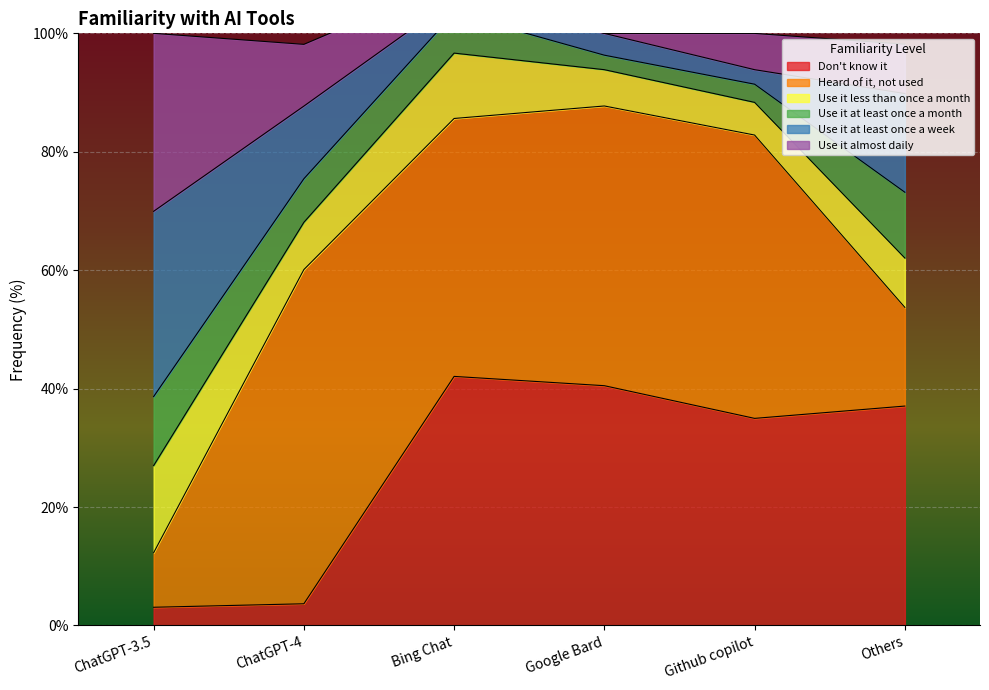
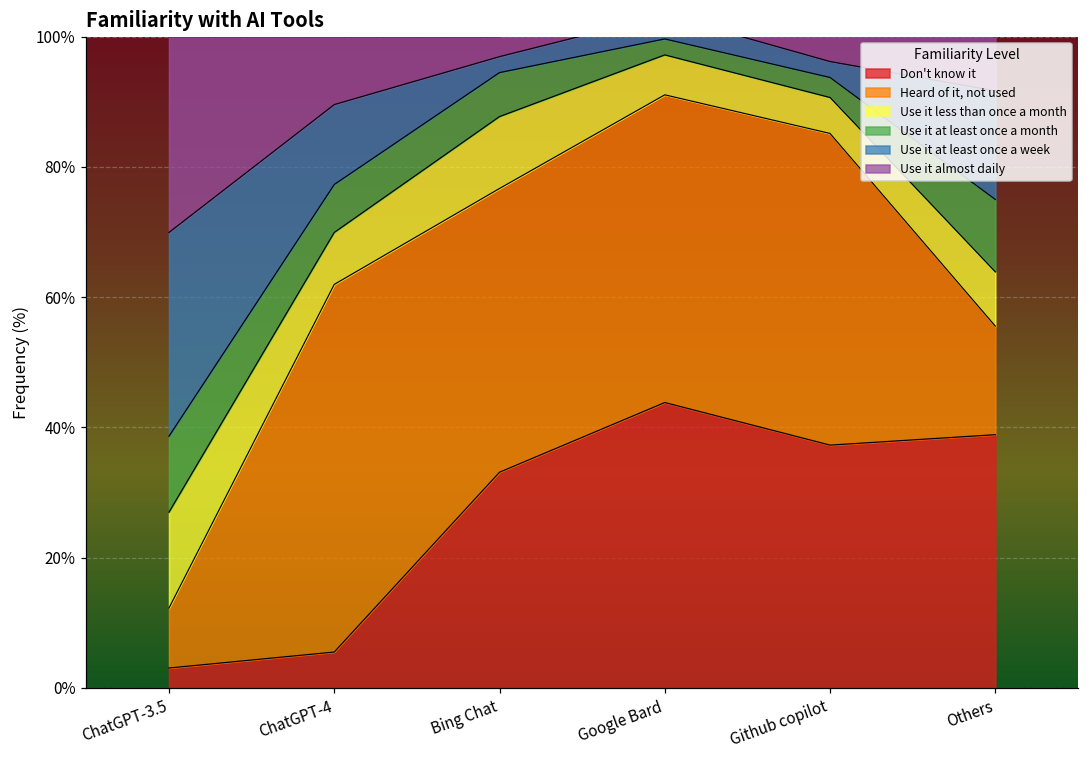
Don't know it, ChatGPT-4: 4% -> 6%
Don't know it, Bing Chat: 42% -> 33%
Don't know it, Google Bard: 40% -> 44%
Don't know it, Github copilot: 35% -> 37%
Don't know it, Others: 37% -> 39%
